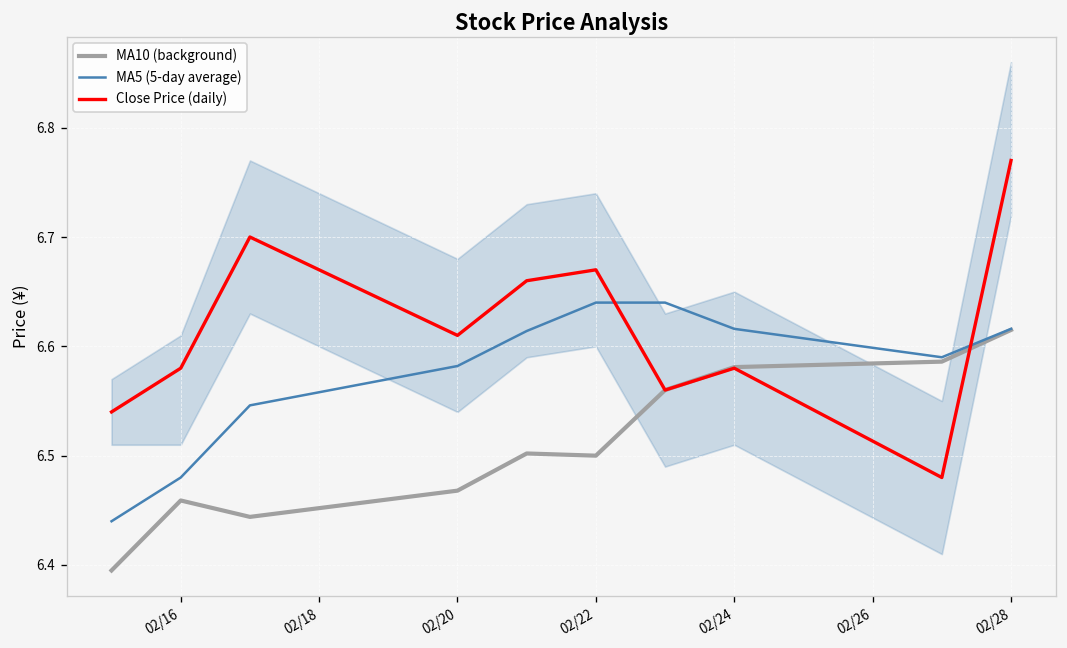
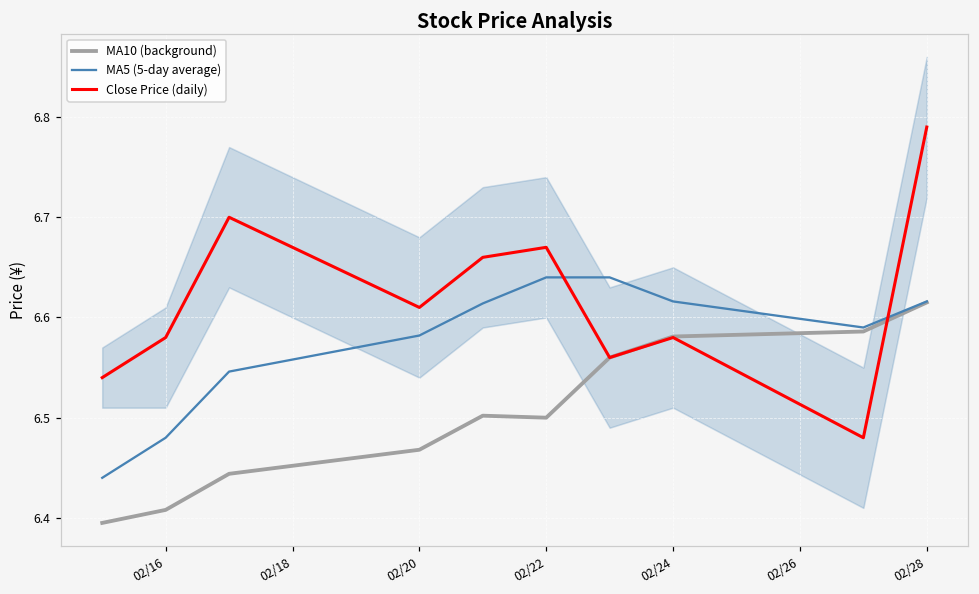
MA10 (background), 02/16: 6.46 -> 6.41
Close Price (daily), 02/28: 6.77 -> 6.79
